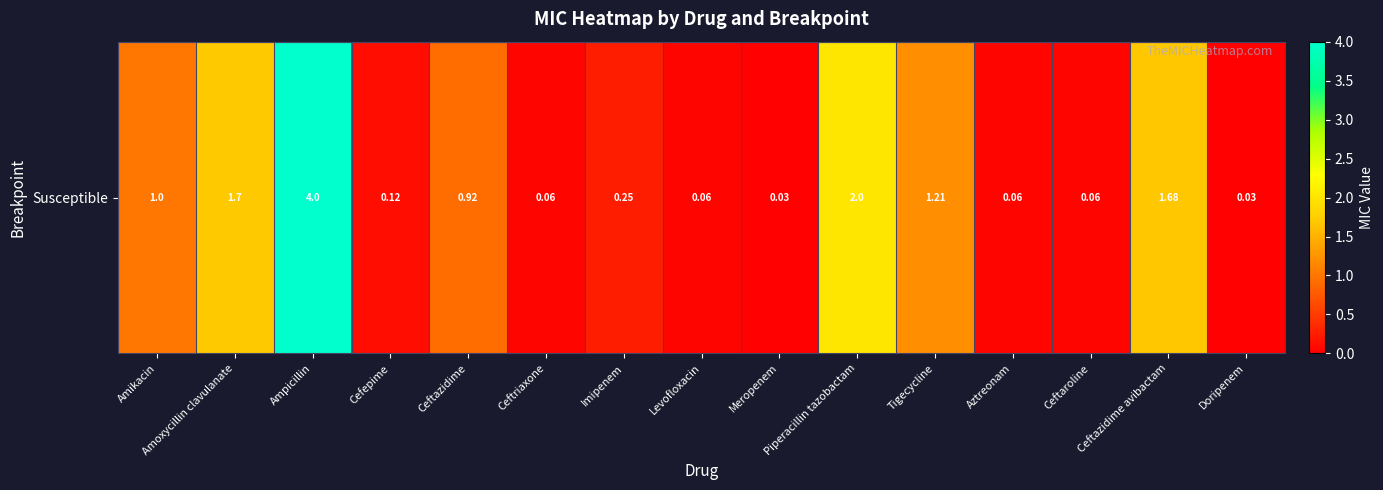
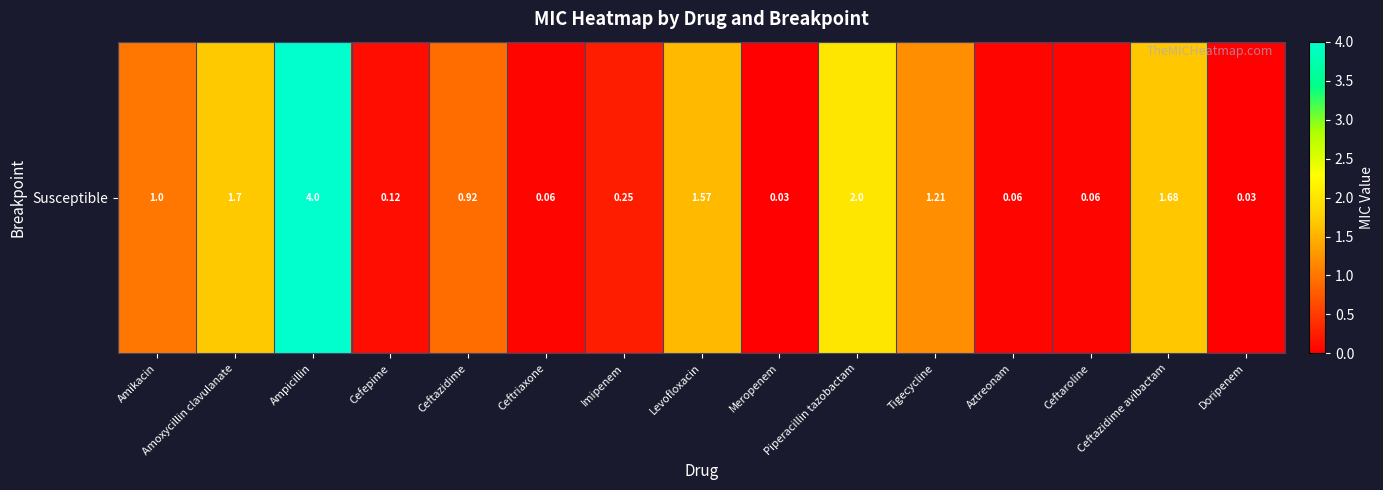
Susceptible, Levofloxacin: 0.06 -> 1.57
